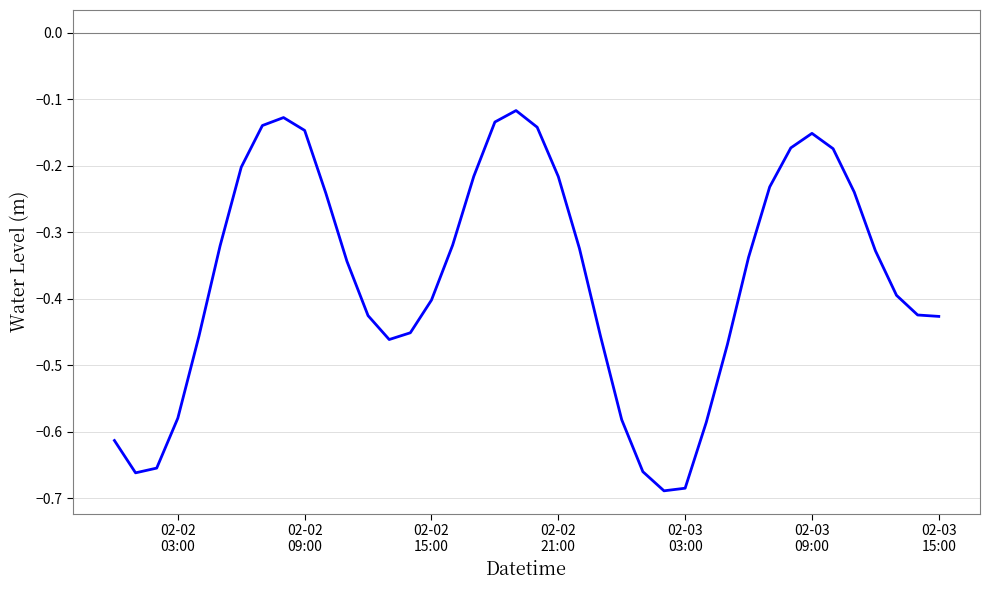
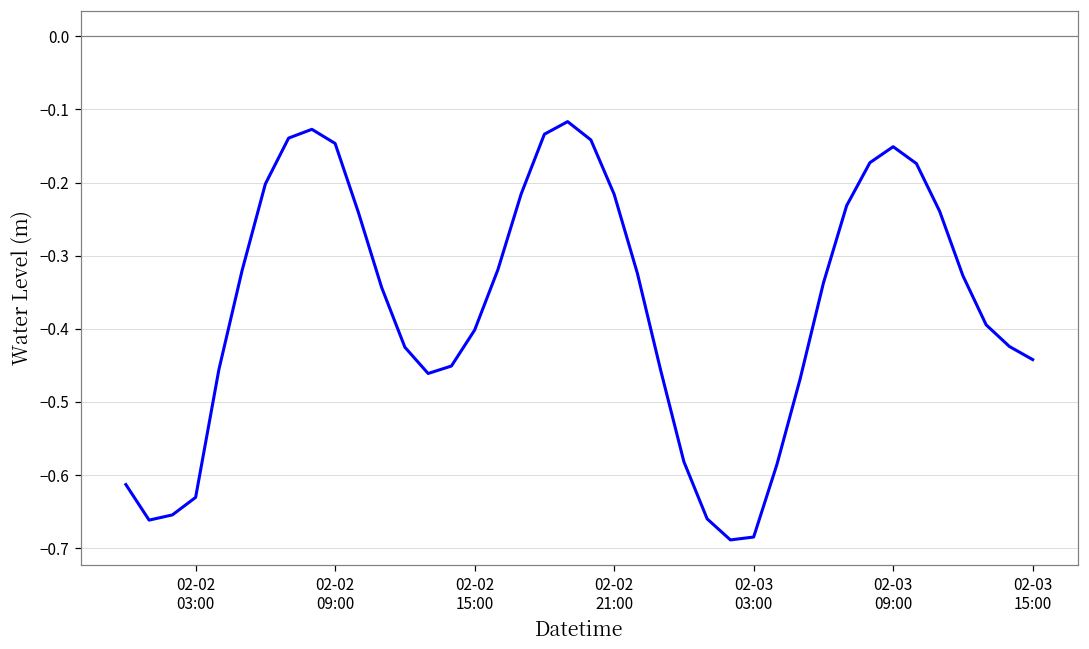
02-02 03:00: -0.58 -> -0.63
02-03 15:00: -0.43 -> -0.44
